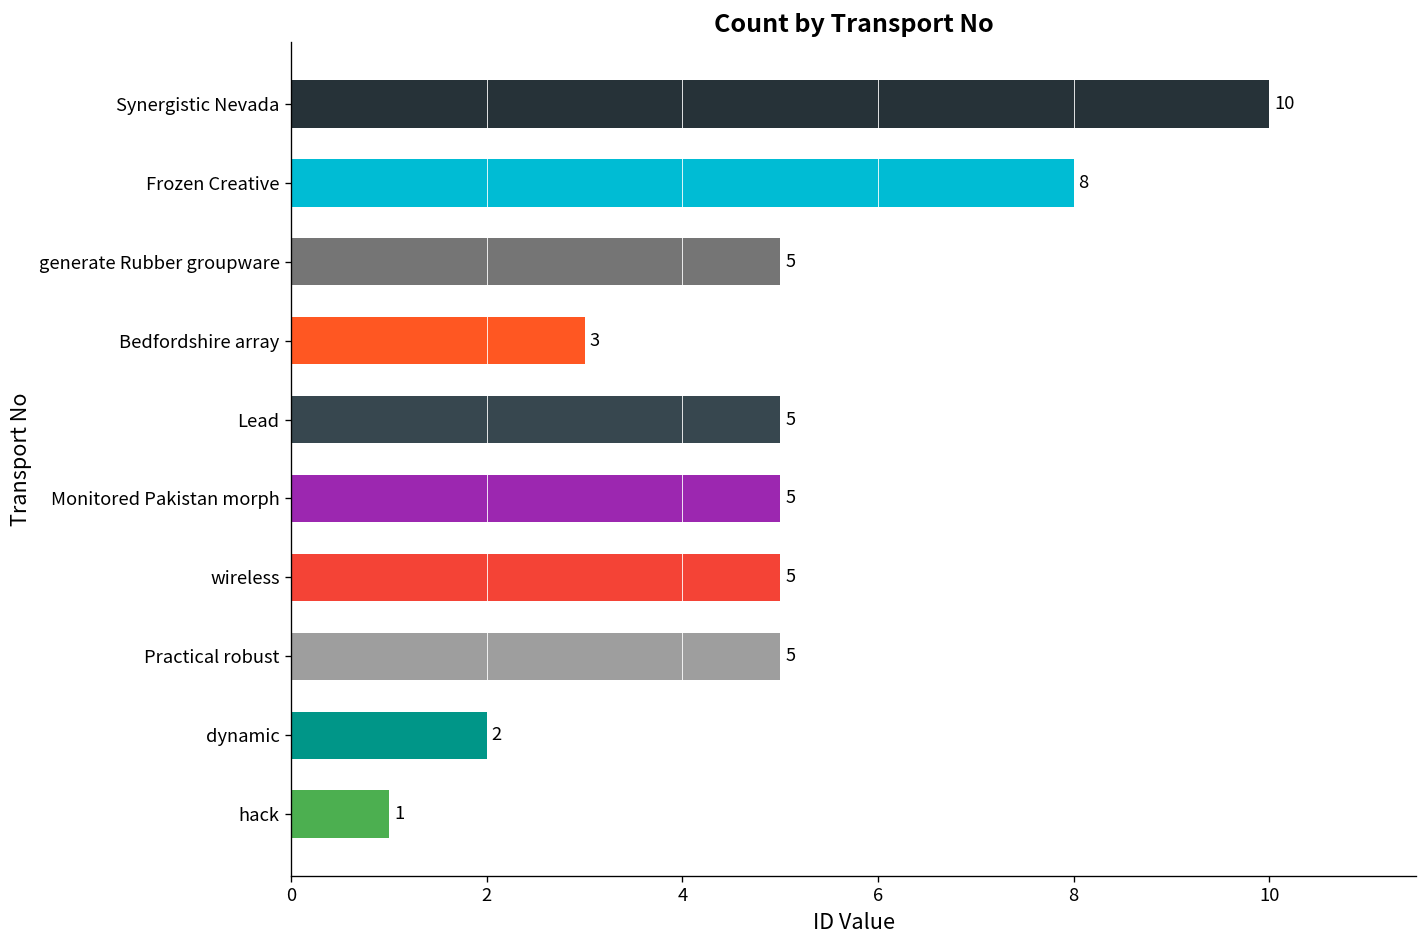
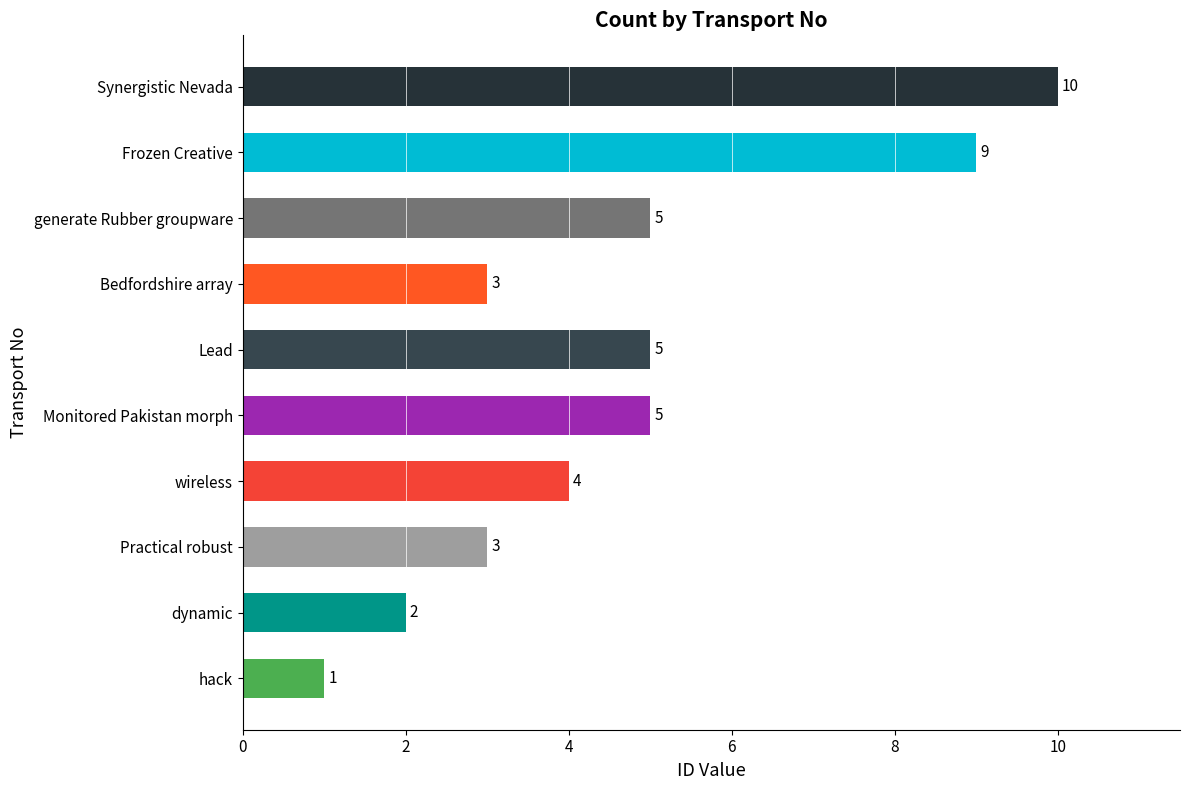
Frozen Creative: 8 -> 9
wireless: 5 -> 4
Practical robust: 5 -> 3
